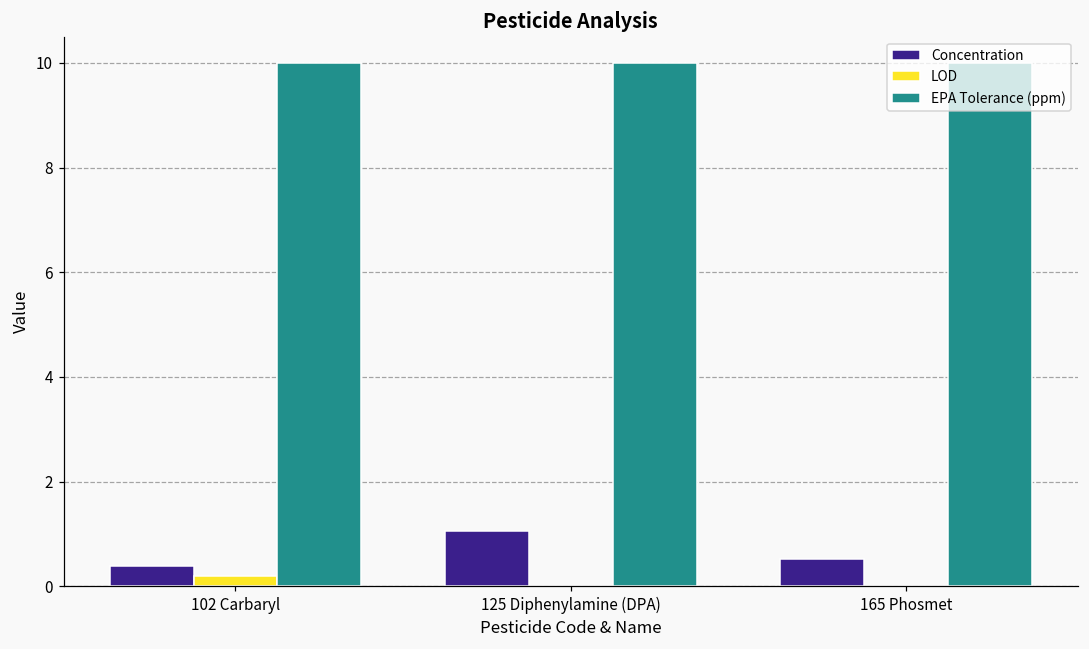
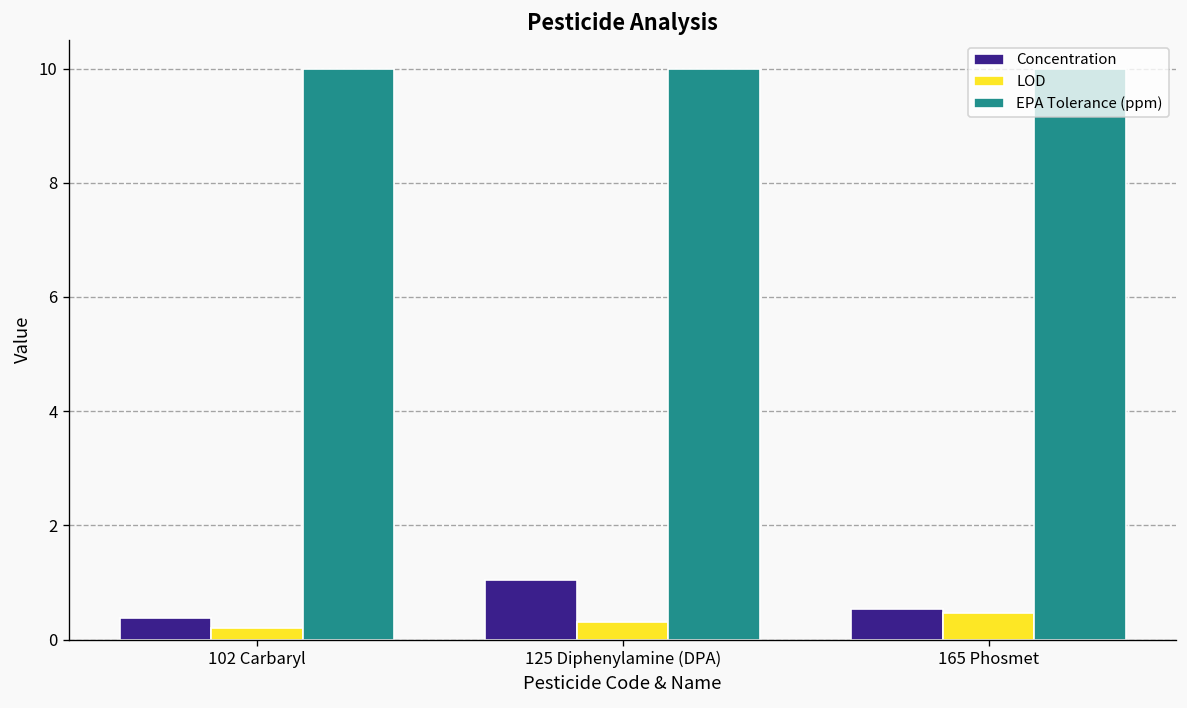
LOD, 125 Diphenylamine (DPA): 0.0 -> 0.3
LOD, 165 Phosmet: 0.0 -> 0.5
